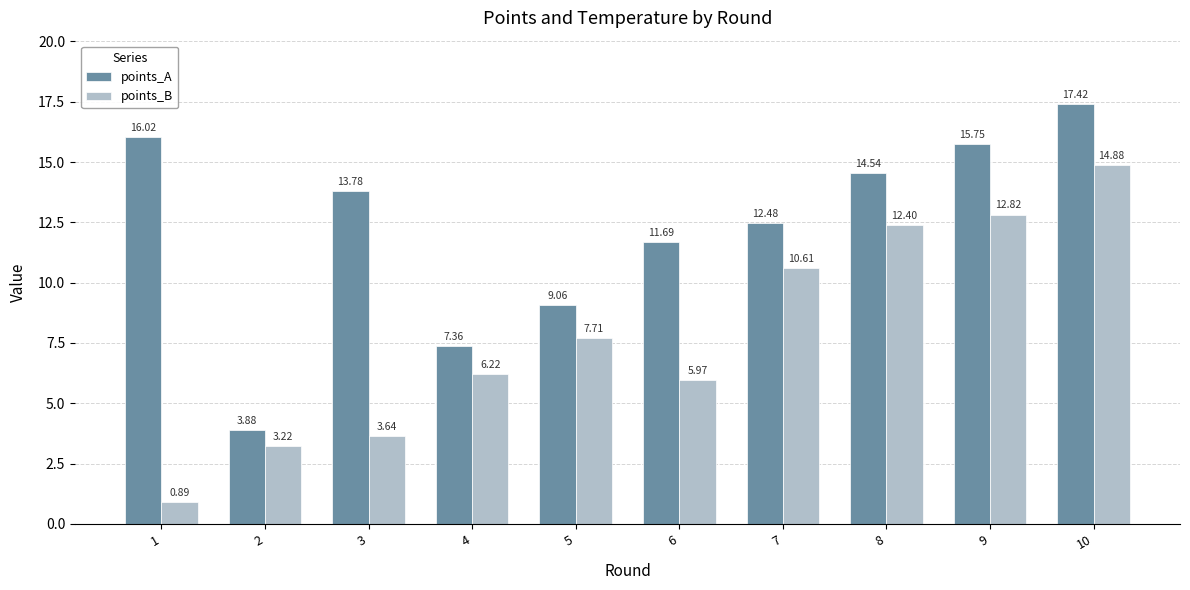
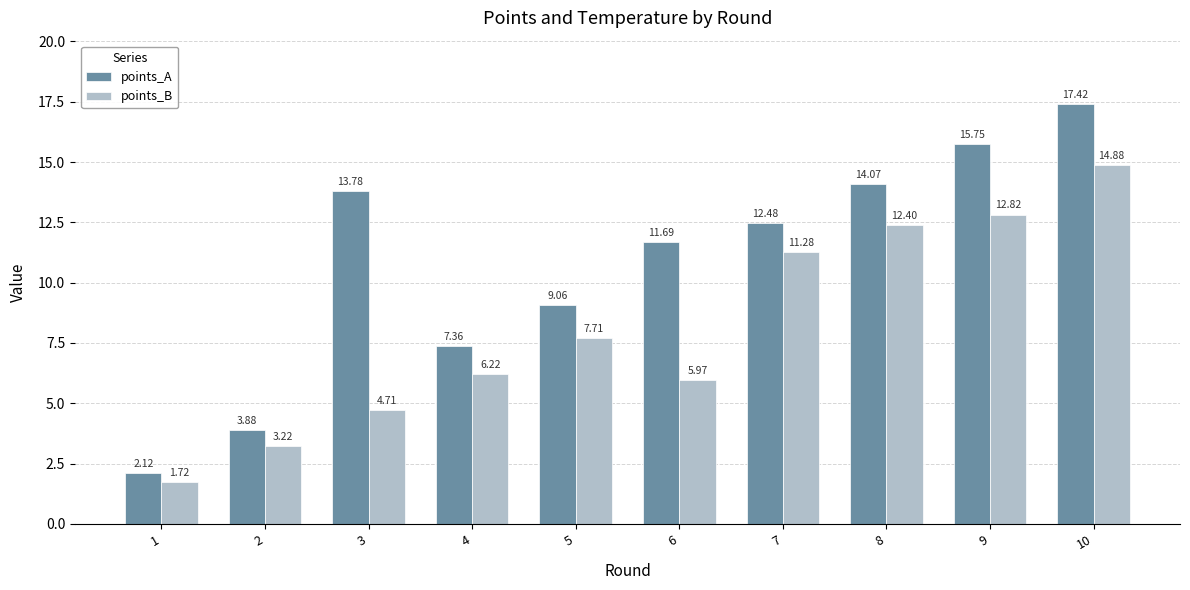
points_A, 1: 16.02 -> 2.12
points_B, 1: 0.89 -> 1.72
points_B, 3: 3.64 -> 4.71
points_B, 7: 10.61 -> 11.28
points_A, 8: 14.54 -> 14.07
